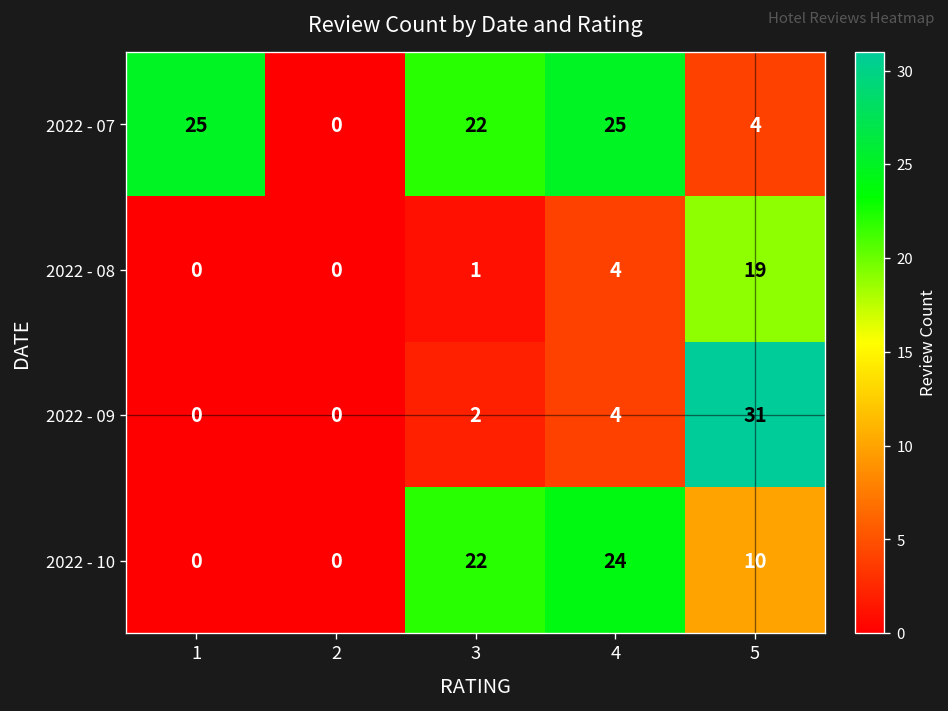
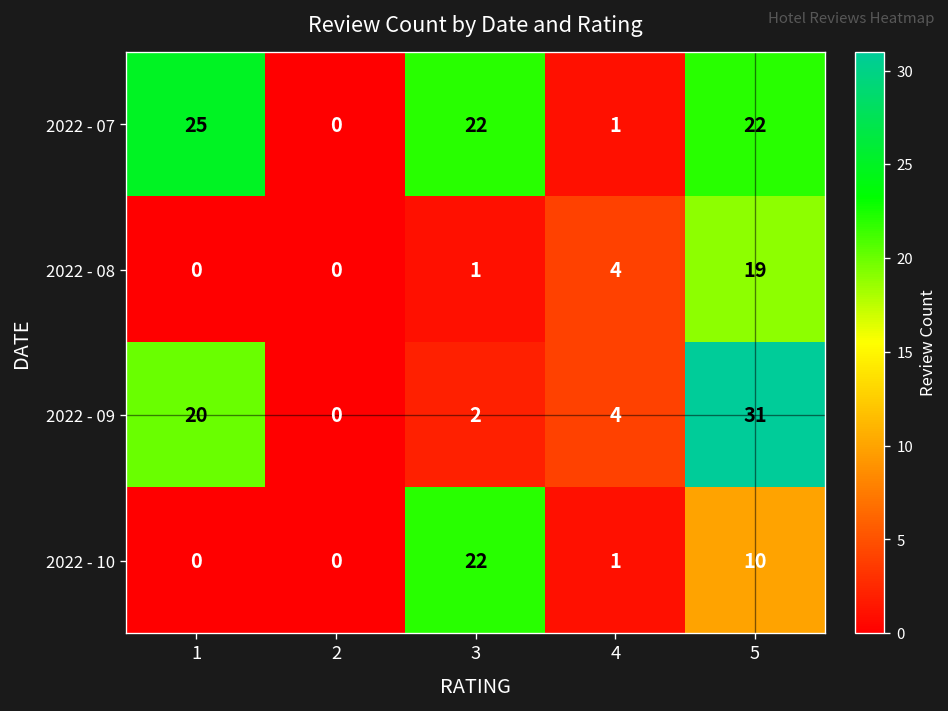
2022 - 07, 4: 25 -> 1
2022 - 07, 5: 4 -> 22
2022 - 09, 1: 0 -> 20
2022 - 10, 4: 24 -> 1
